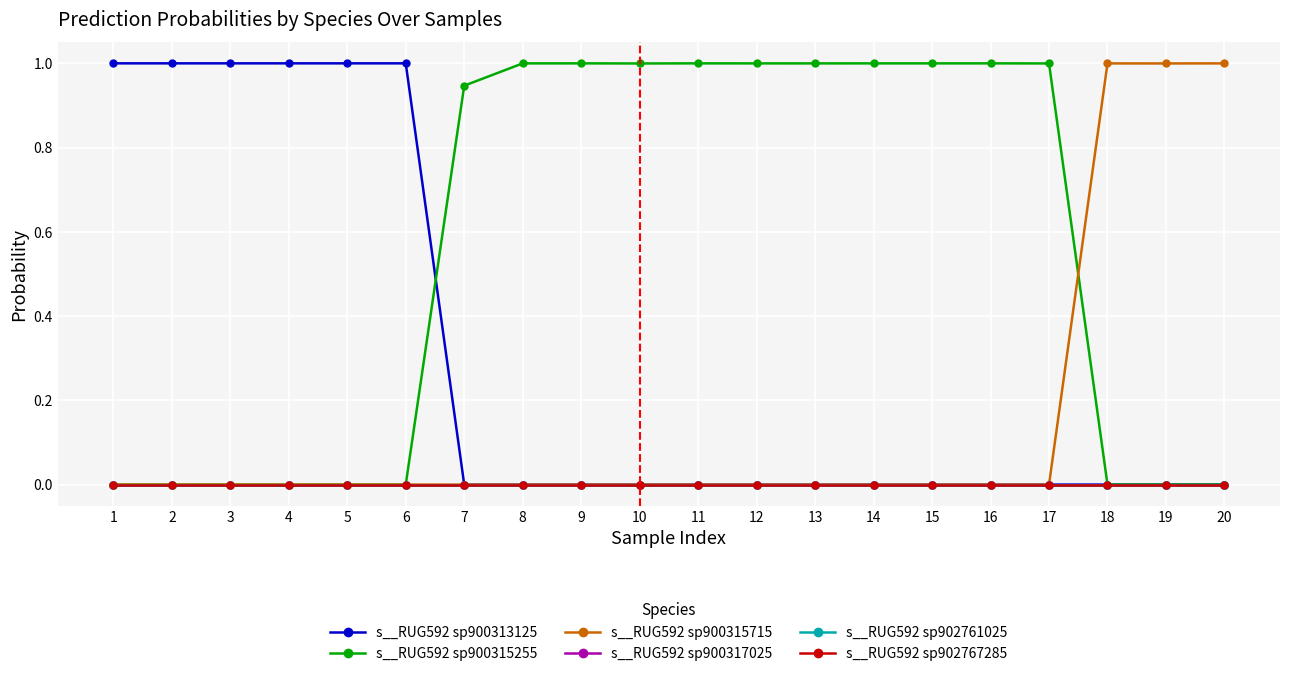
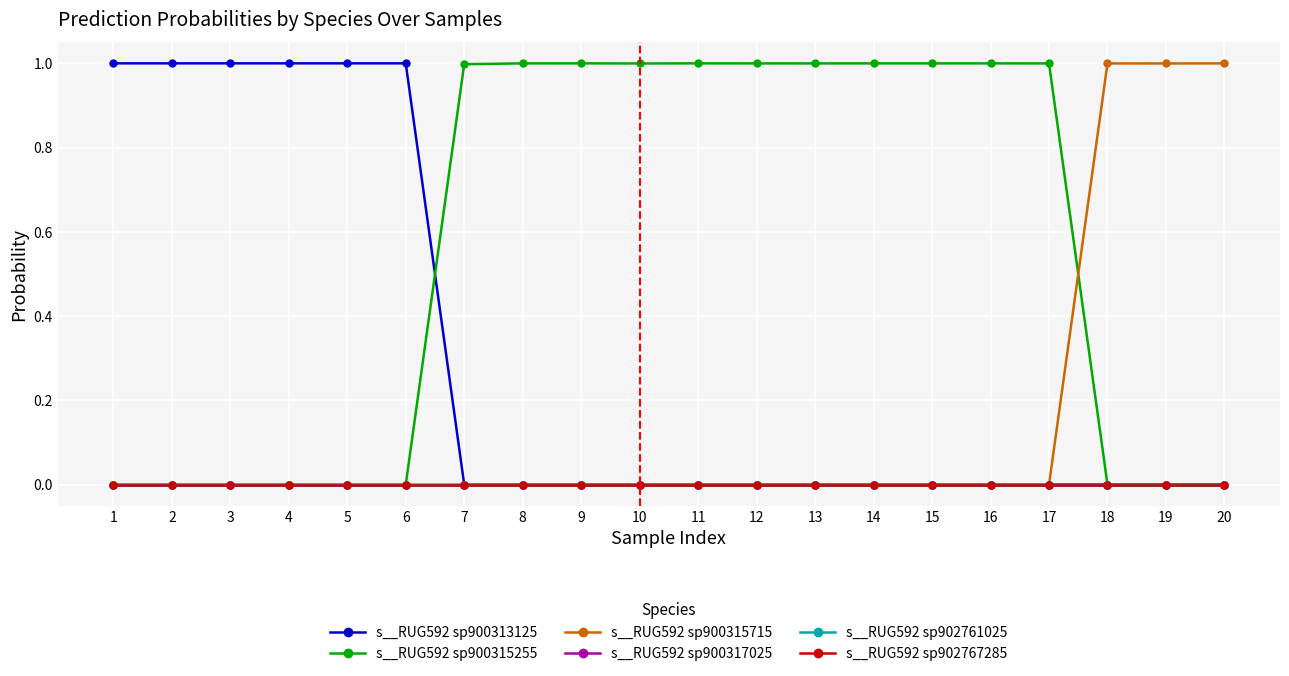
s__RUG592 sp900315255, 7: 0.95 -> 1.00
